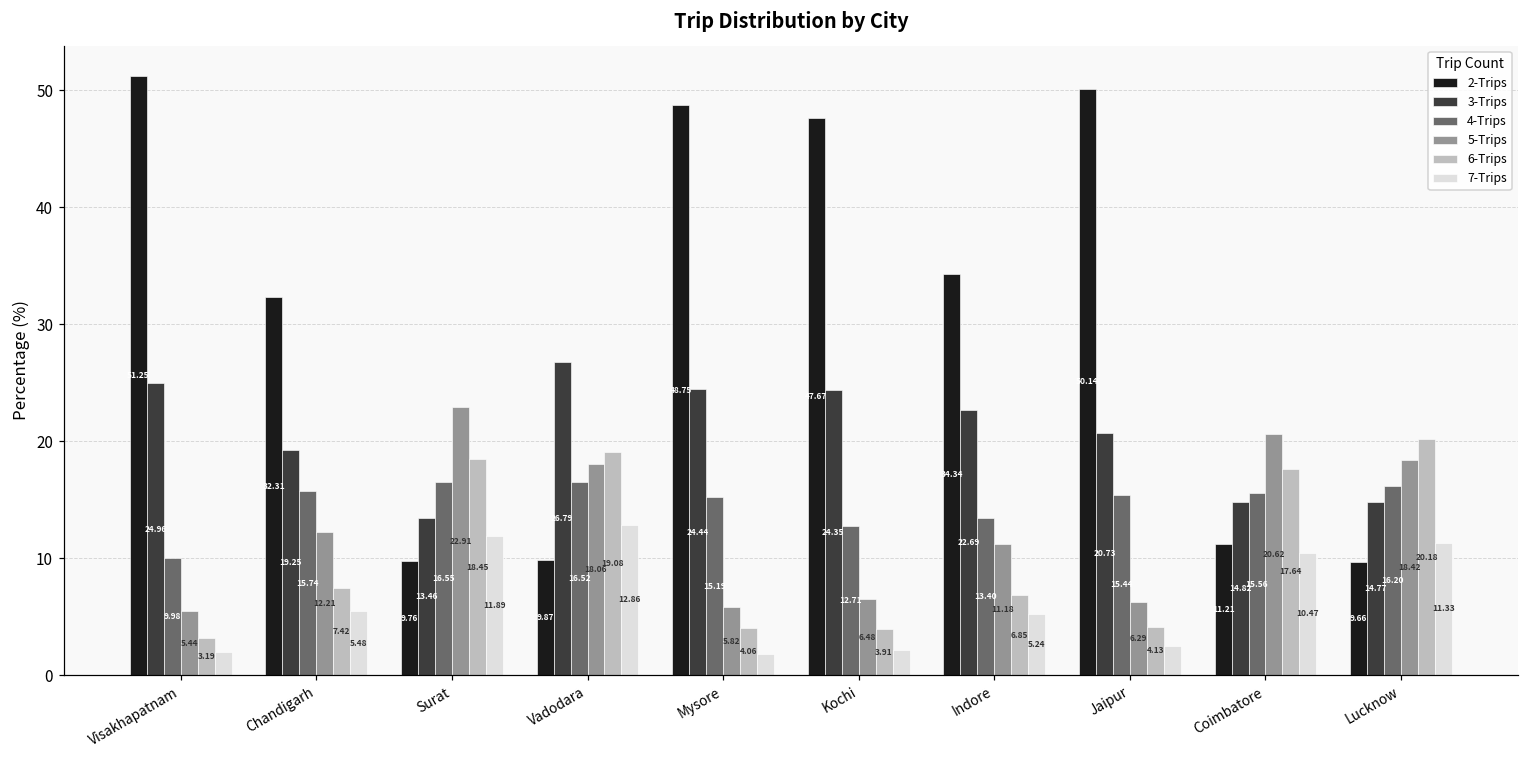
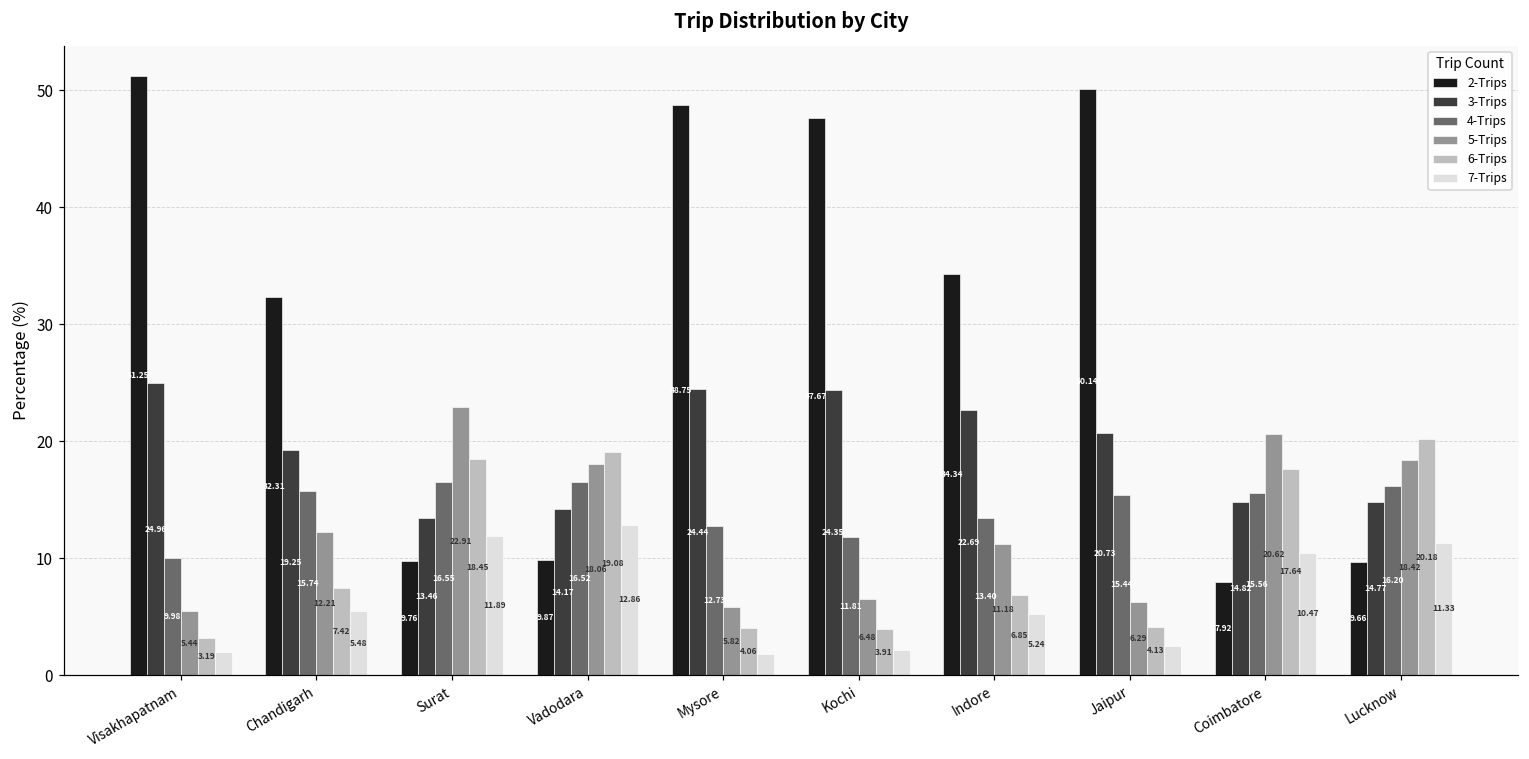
3-Trips, Vadodara: 26.79 -> 14.17
4-Trips, Mysore: 15.19 -> 12.73
4-Trips, Kochi: 12.71 -> 11.81
2-Trips, Coimbatore: 11.21 -> 7.92
